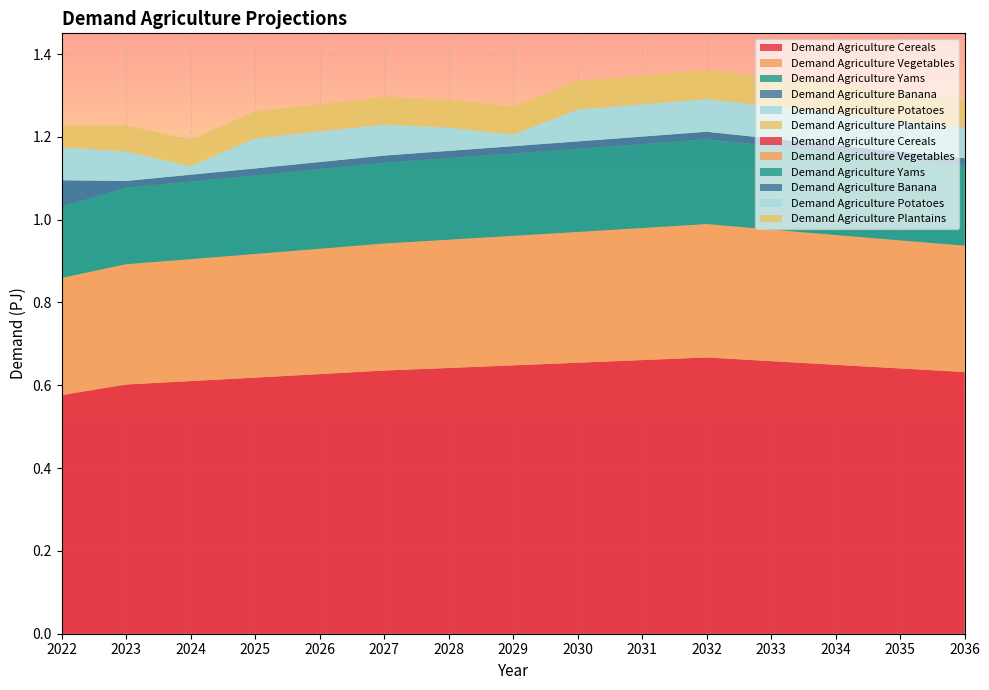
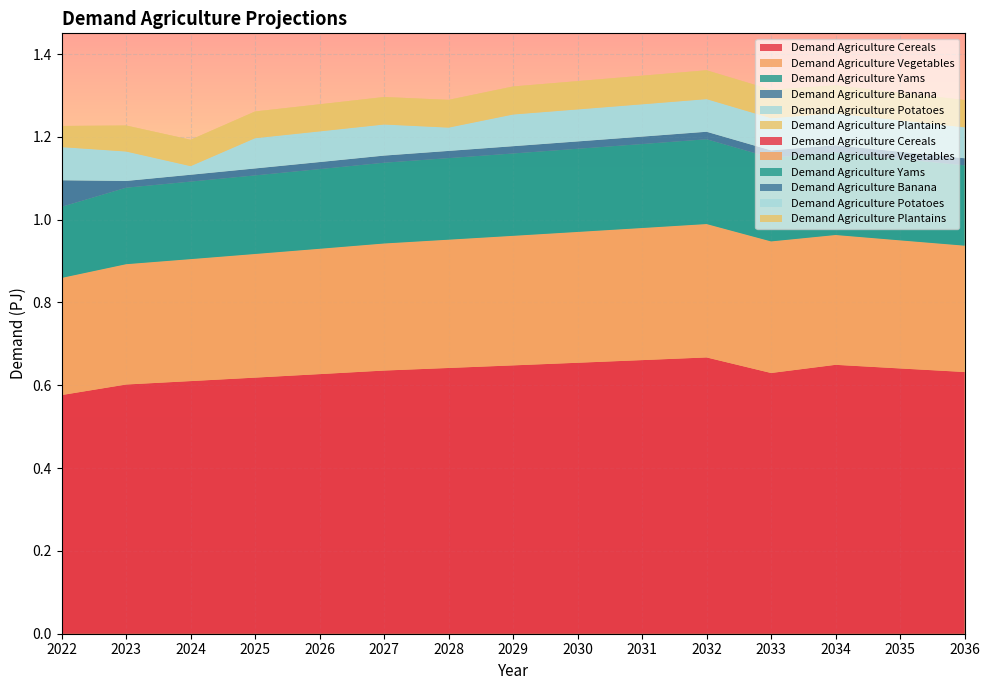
Demand Agriculture Potatoes, 2029: 0.03 -> 0.08
Demand Agriculture Cereals, 2033: 0.66 -> 0.63
